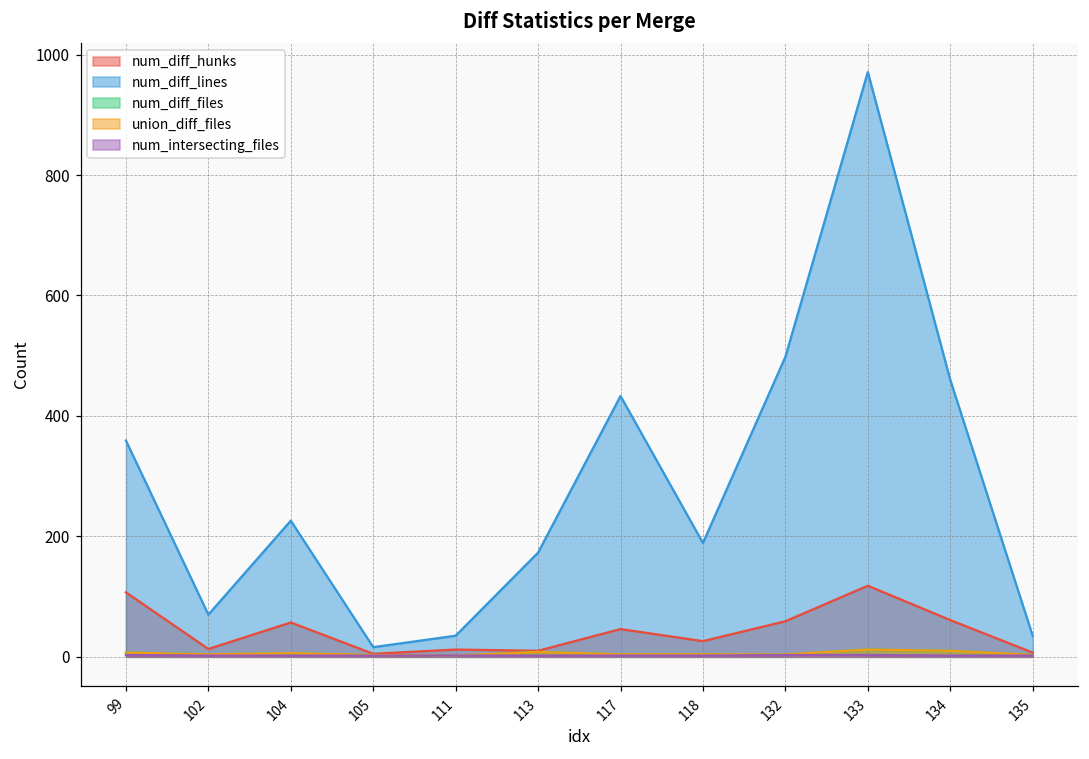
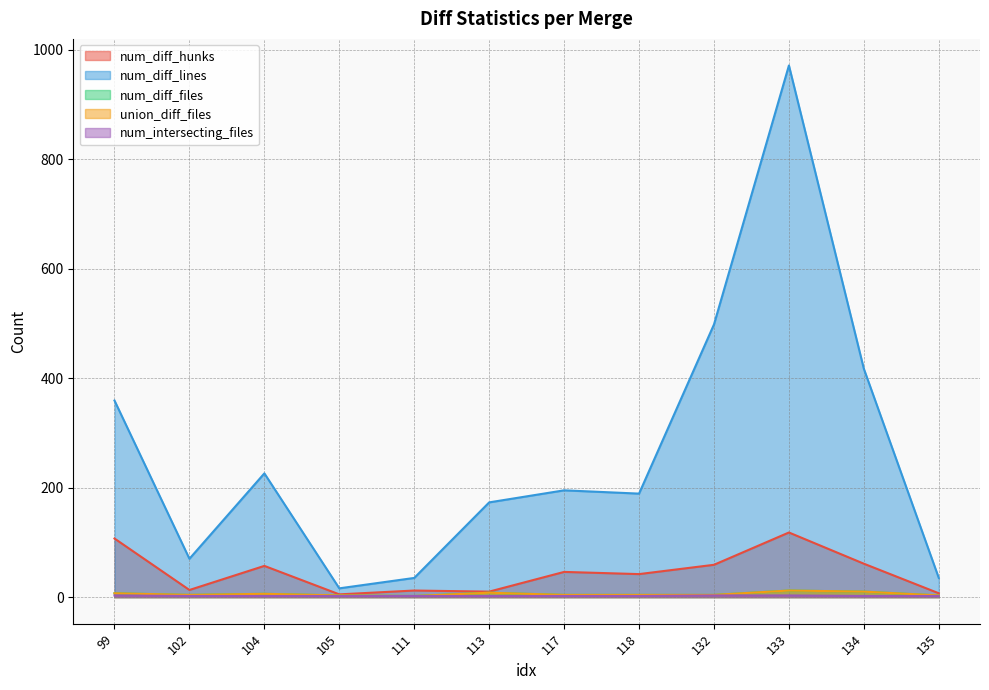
num_diff_lines, 117: 430 -> 200
num_diff_hunks, 118: 30 -> 40
num_diff_lines, 134: 460 -> 420
